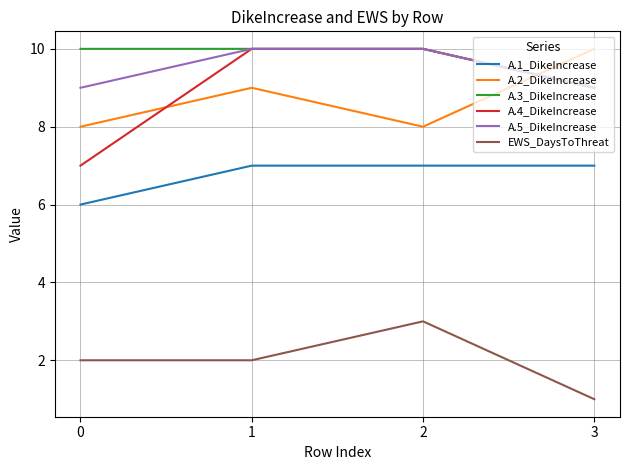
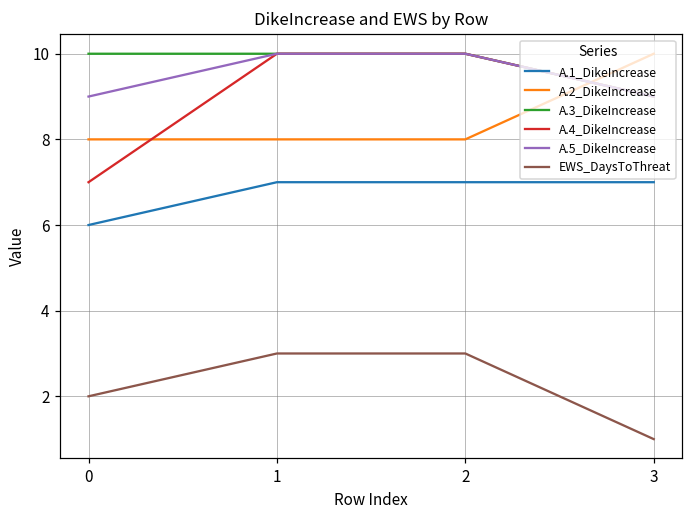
A.2_DikeIncrease, 1: 9 -> 8
EWS_DaysToThreat, 1: 2 -> 3
